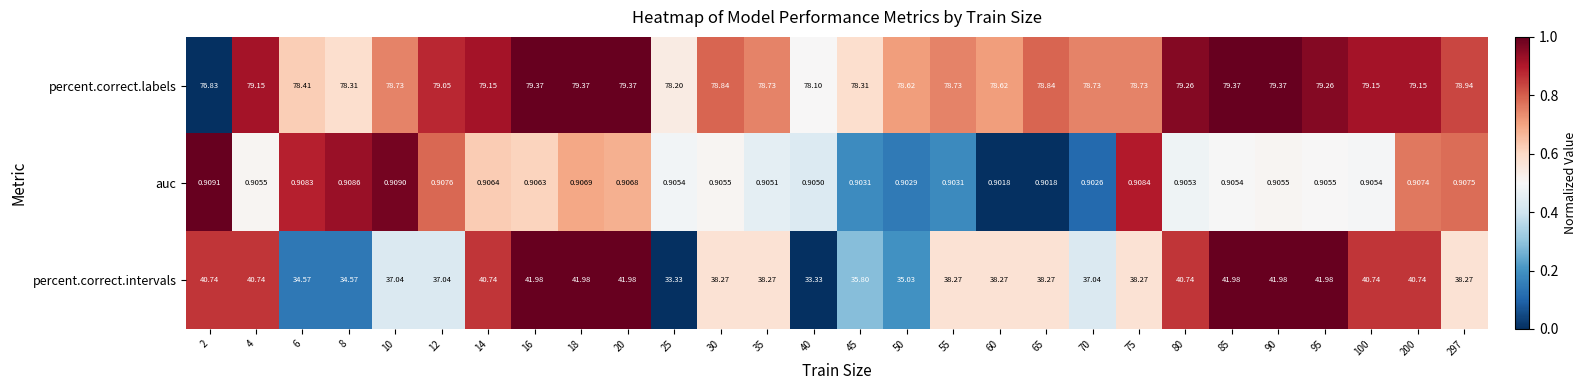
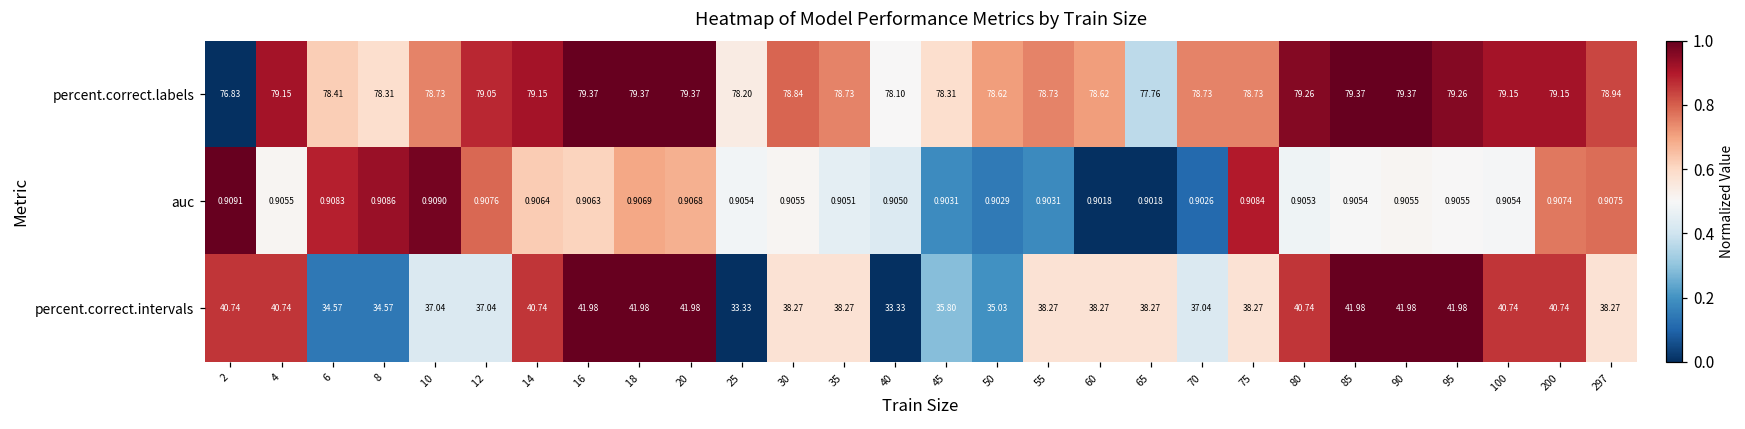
percent.correct.labels, 65: 78.84 -> 77.76
